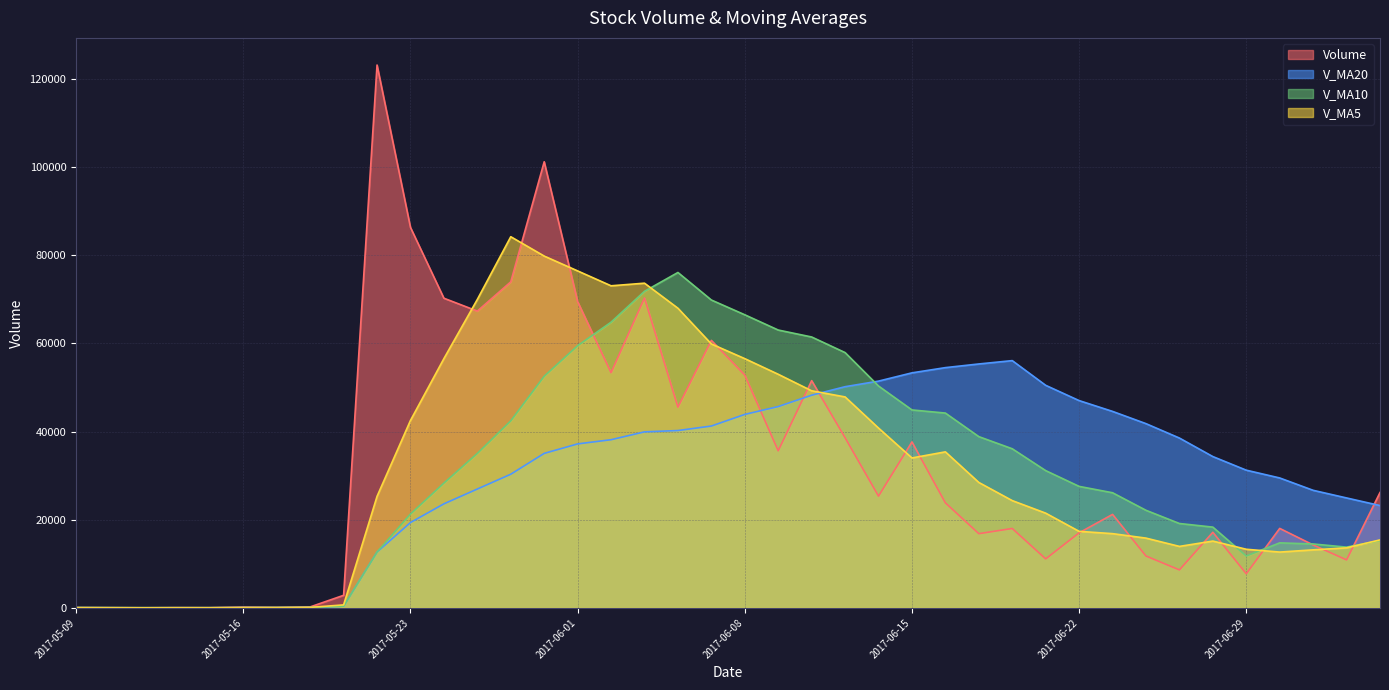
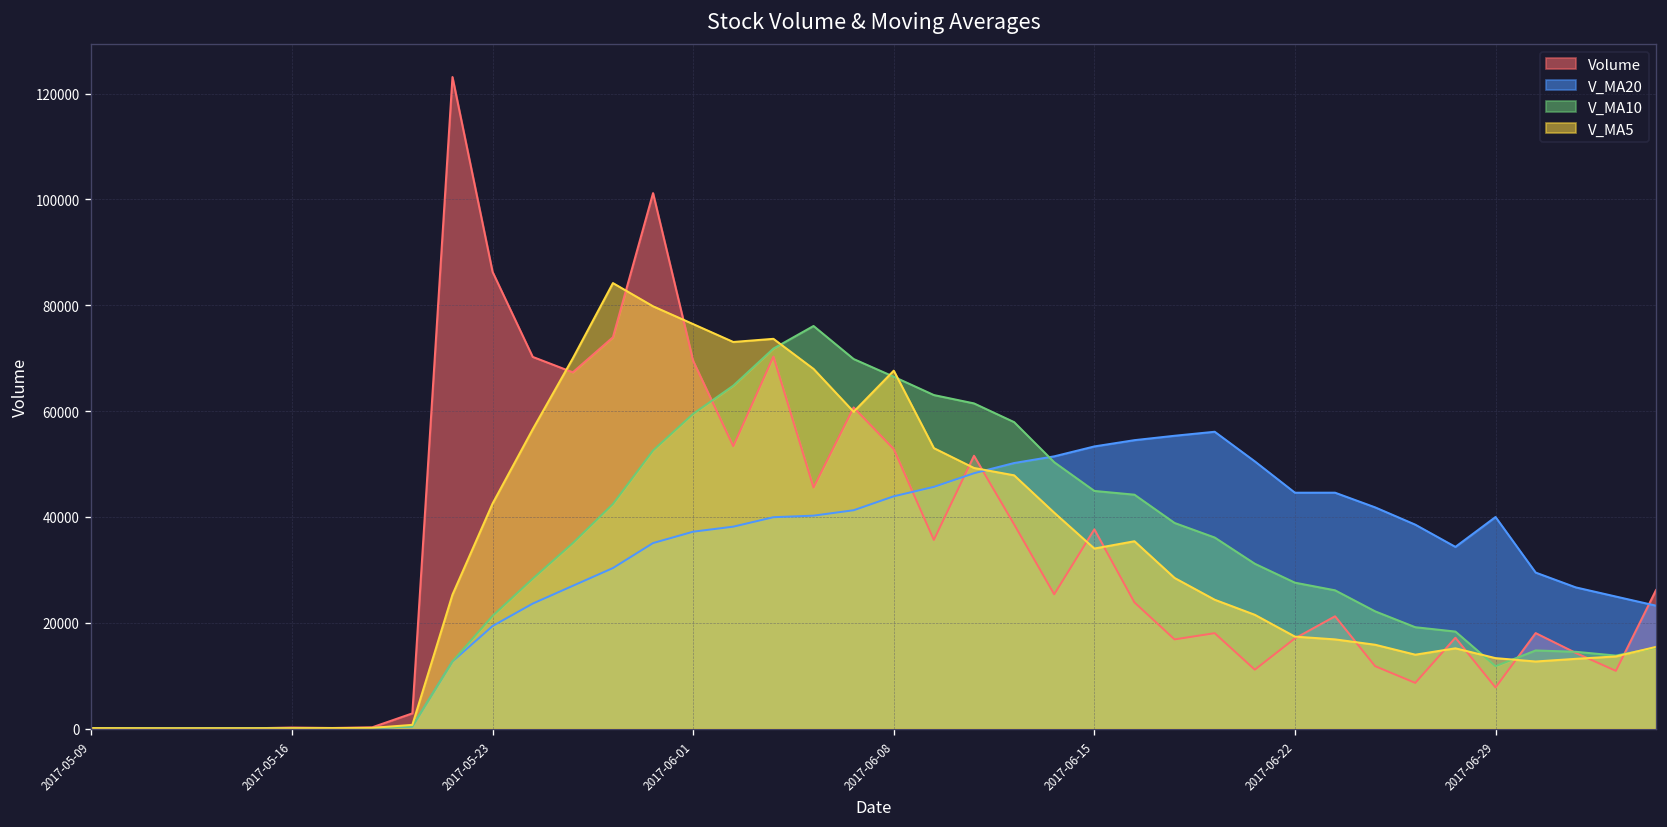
V_MA5, 2017-06-08: 57000 -> 68000
V_MA20, 2017-06-22: 47000 -> 45000
V_MA20, 2017-06-29: 31000 -> 40000
